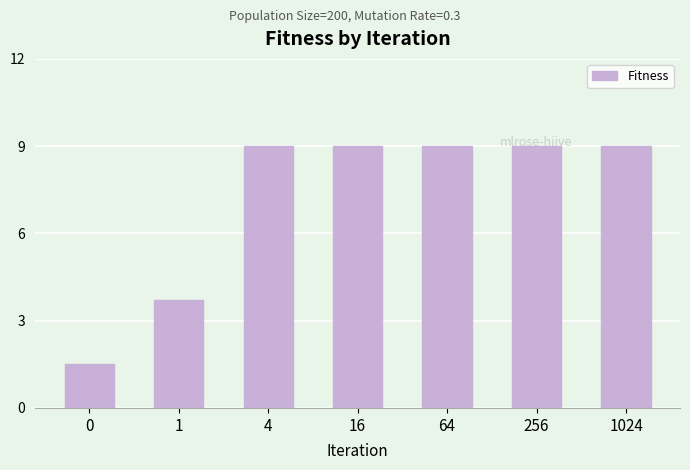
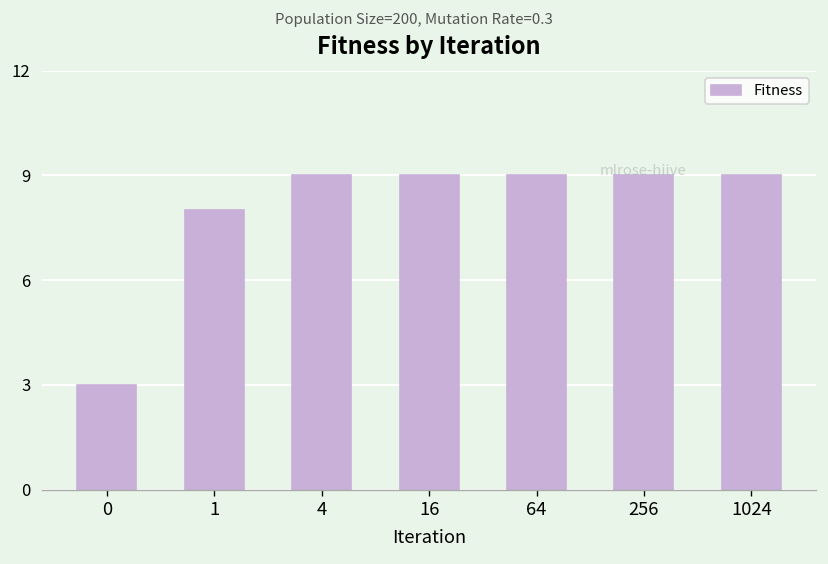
0: 1.5 -> 3.0
1: 3.7 -> 8.0
